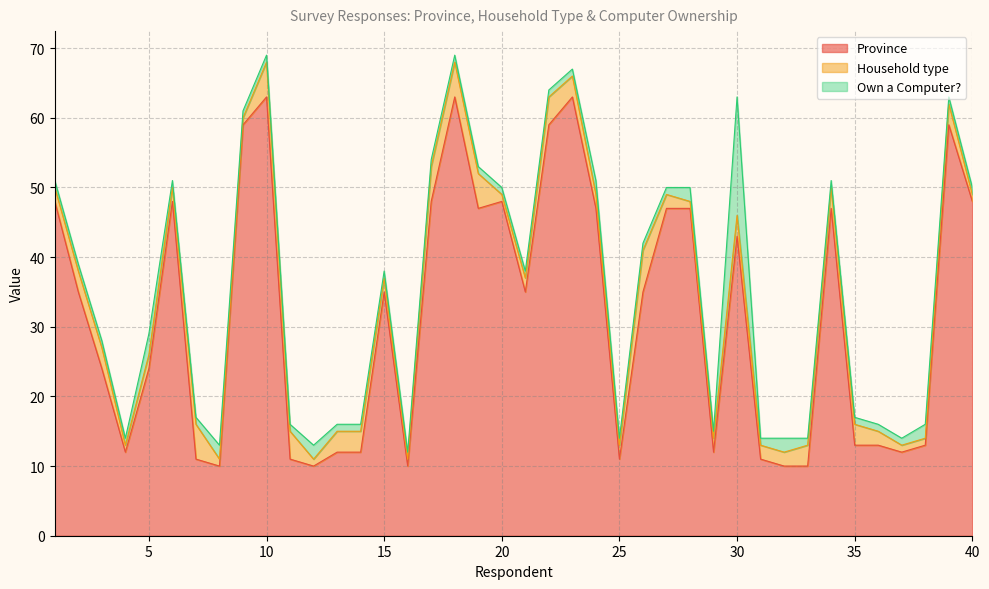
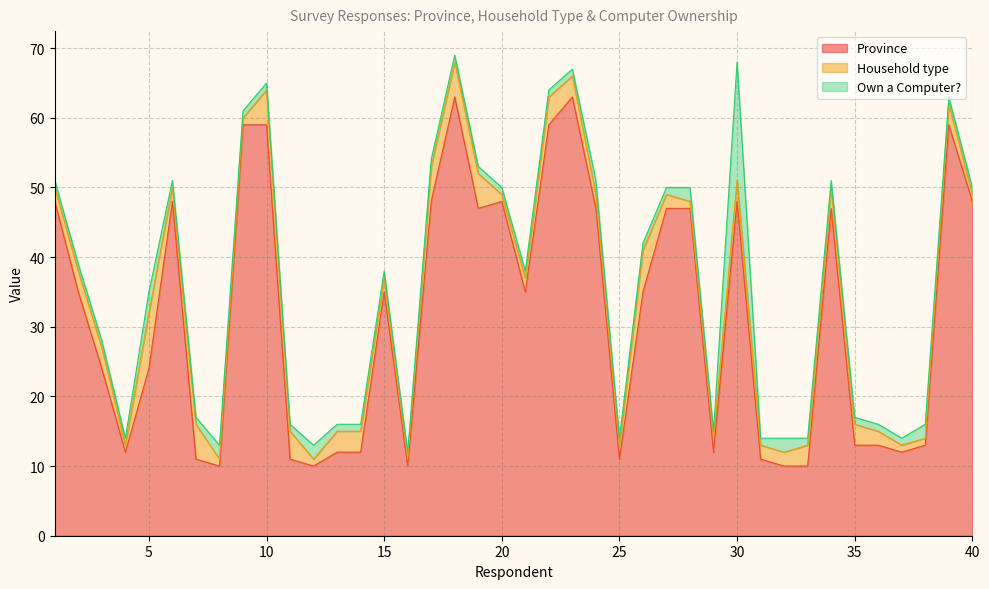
Household type, 5: 2 -> 8
Province, 10: 63 -> 59
Province, 30: 43 -> 48
